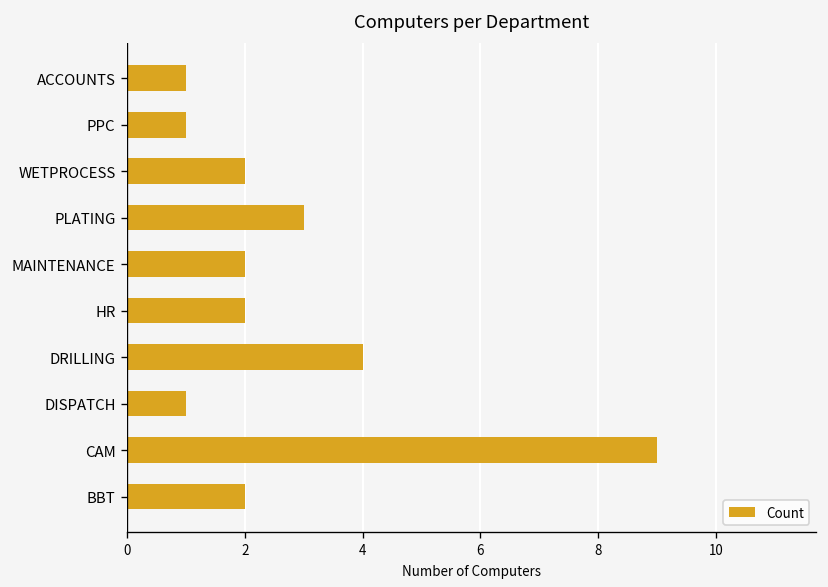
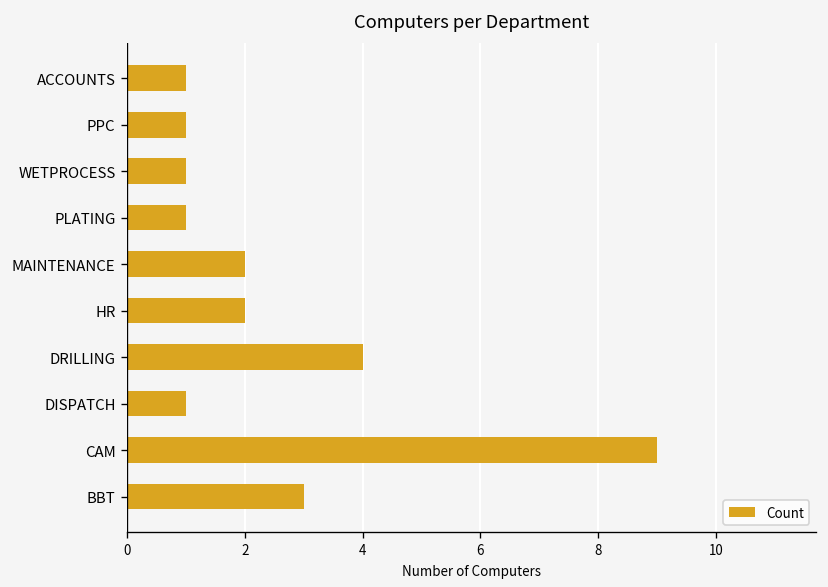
WETPROCESS: 2 -> 1
PLATING: 3 -> 1
BBT: 2 -> 3
